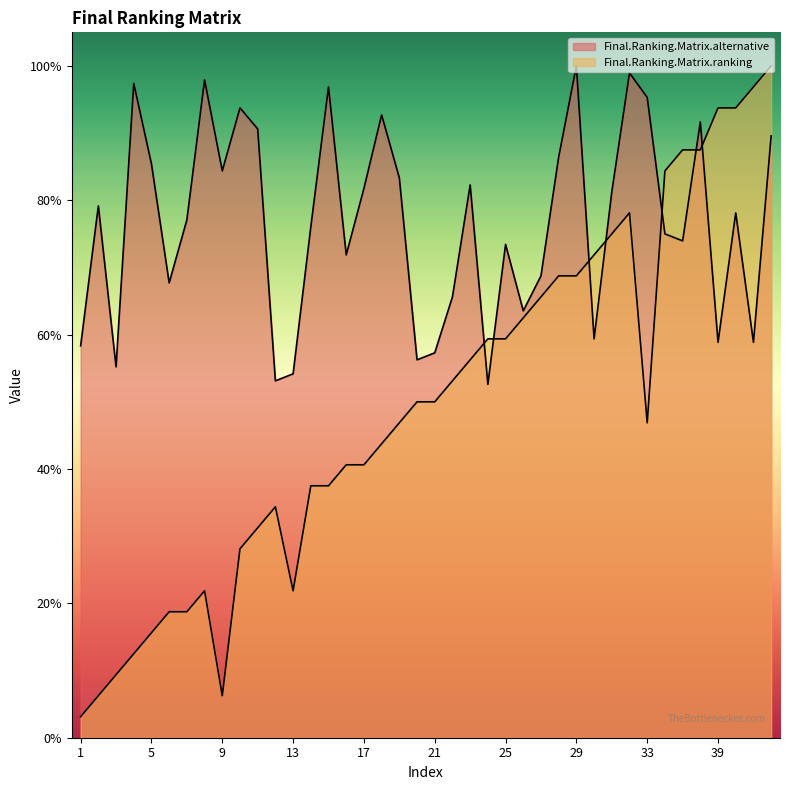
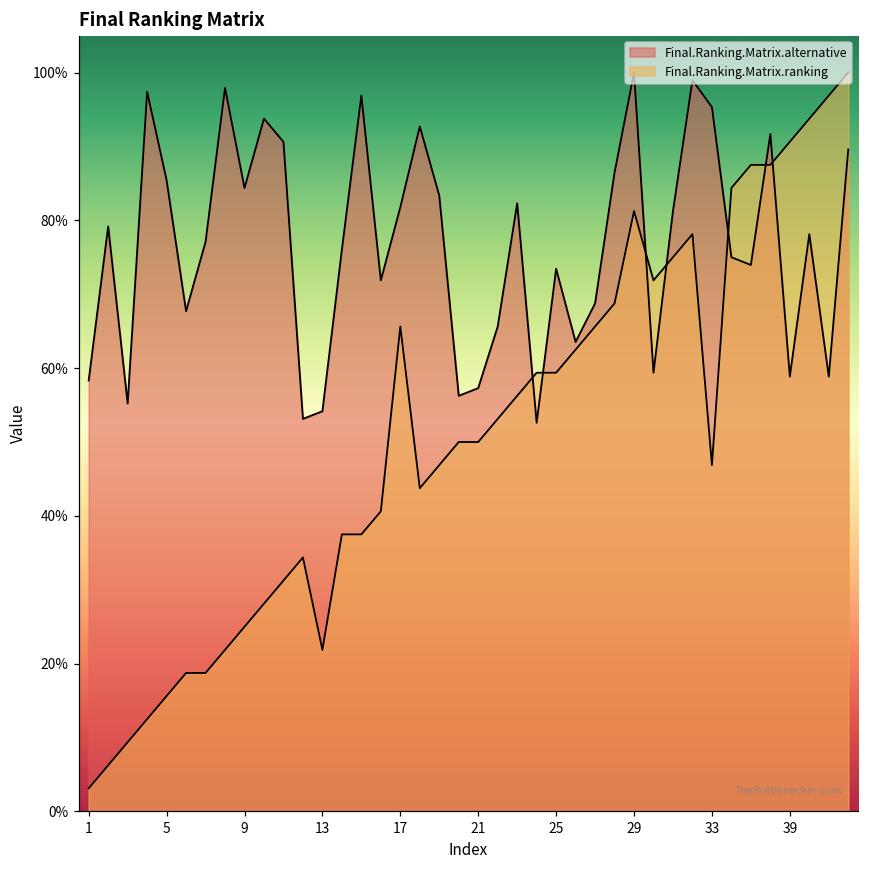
Final.Ranking.Matrix.ranking, 9: 6% -> 25%
Final.Ranking.Matrix.ranking, 17: 41% -> 66%
Final.Ranking.Matrix.ranking, 29: 69% -> 81%
Final.Ranking.Matrix.ranking, 39: 94% -> 91%
